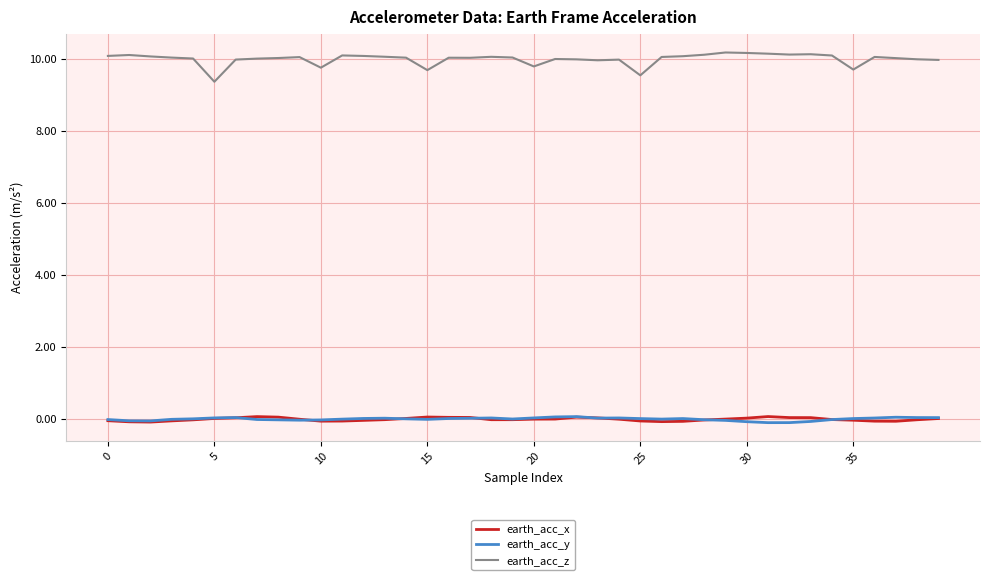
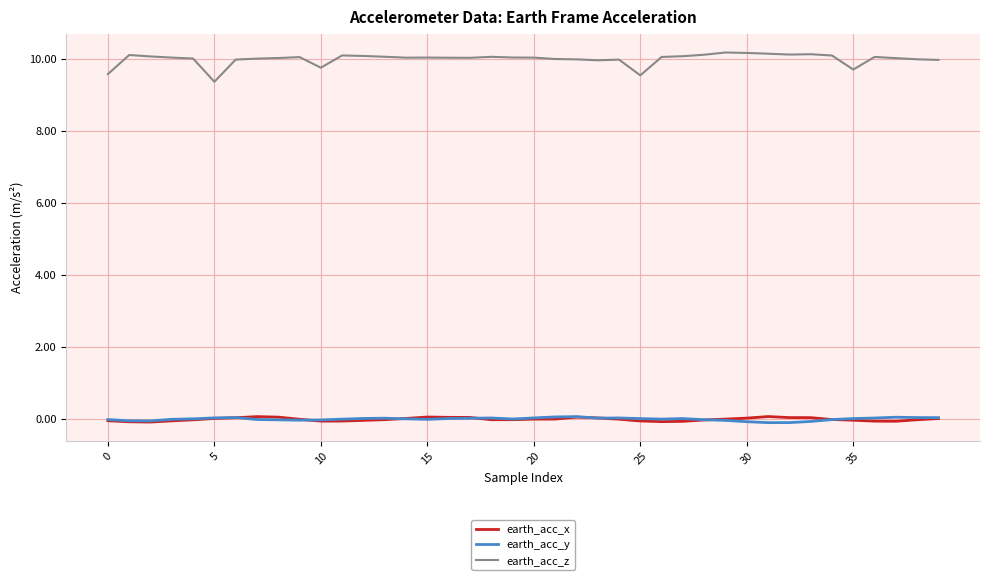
earth_acc_z, 0: 10.1 -> 9.6
earth_acc_z, 15: 9.7 -> 10.0
earth_acc_z, 20: 9.8 -> 10.0
